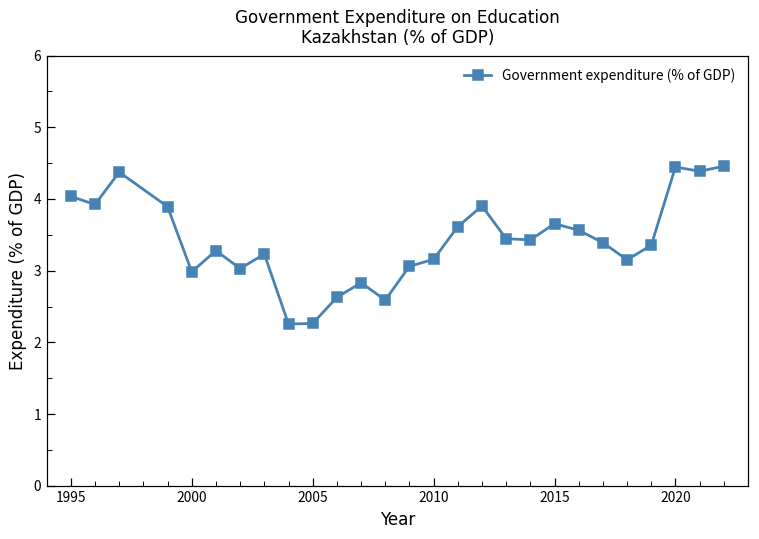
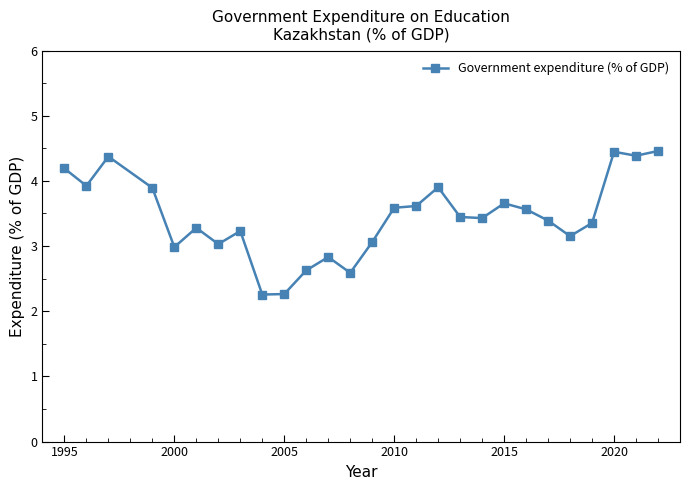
1995: 4.0 -> 4.2
2010: 3.2 -> 3.6
